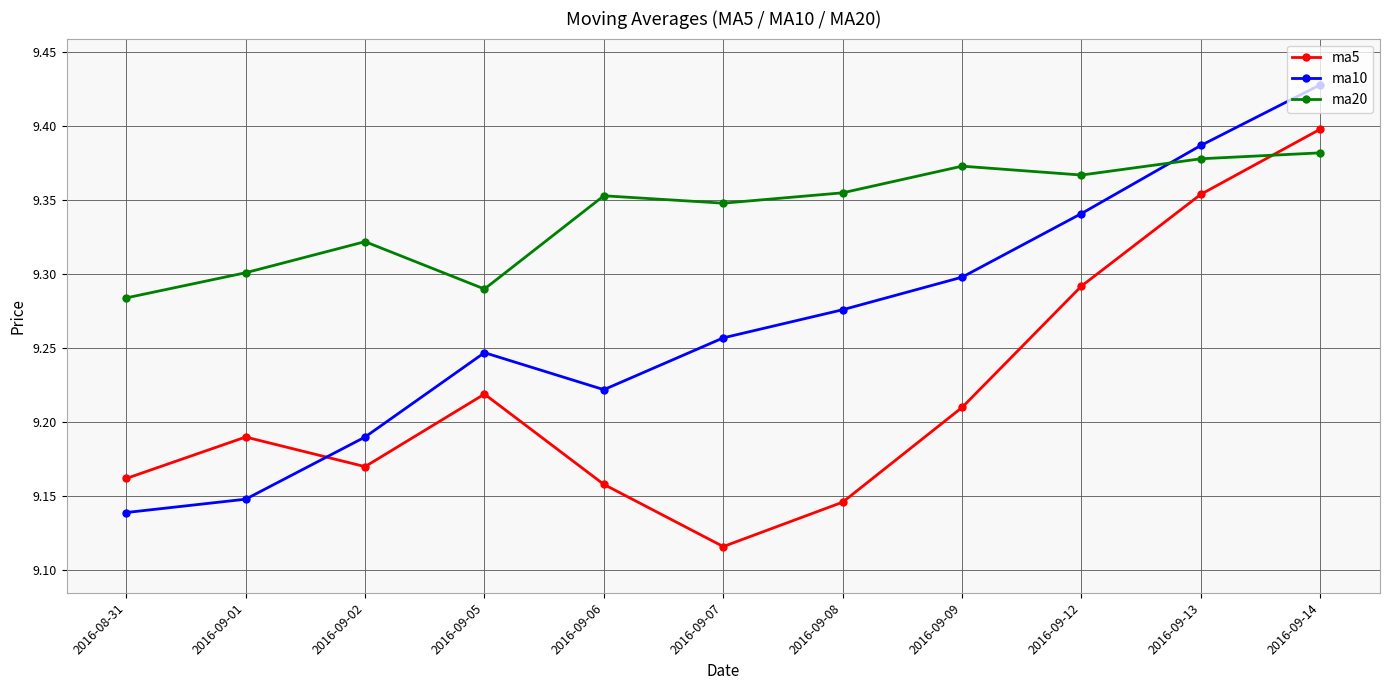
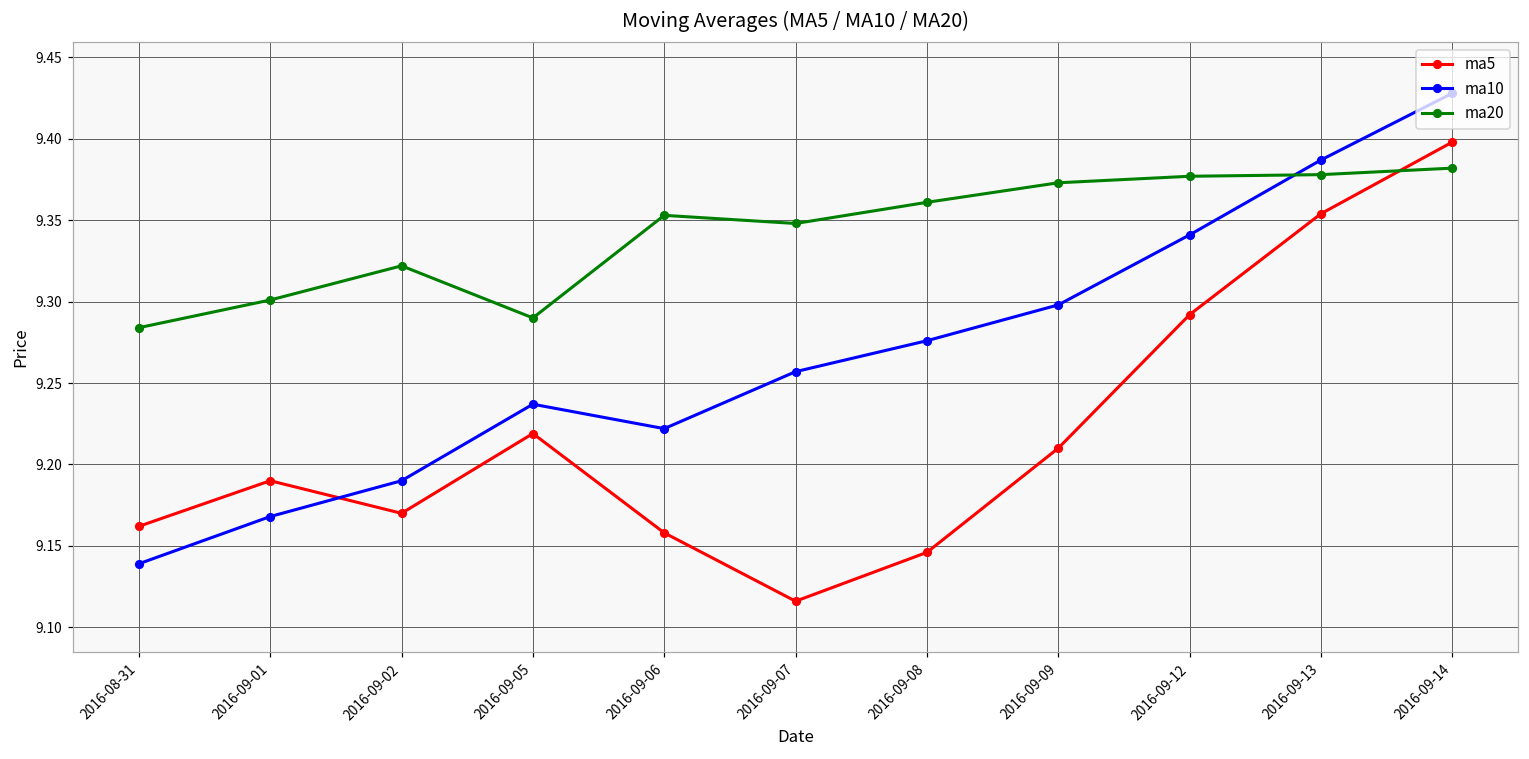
ma10, 2016-09-01: 9.148 -> 9.168
ma10, 2016-09-05: 9.247 -> 9.237
ma20, 2016-09-08: 9.355 -> 9.361
ma20, 2016-09-12: 9.367 -> 9.377
